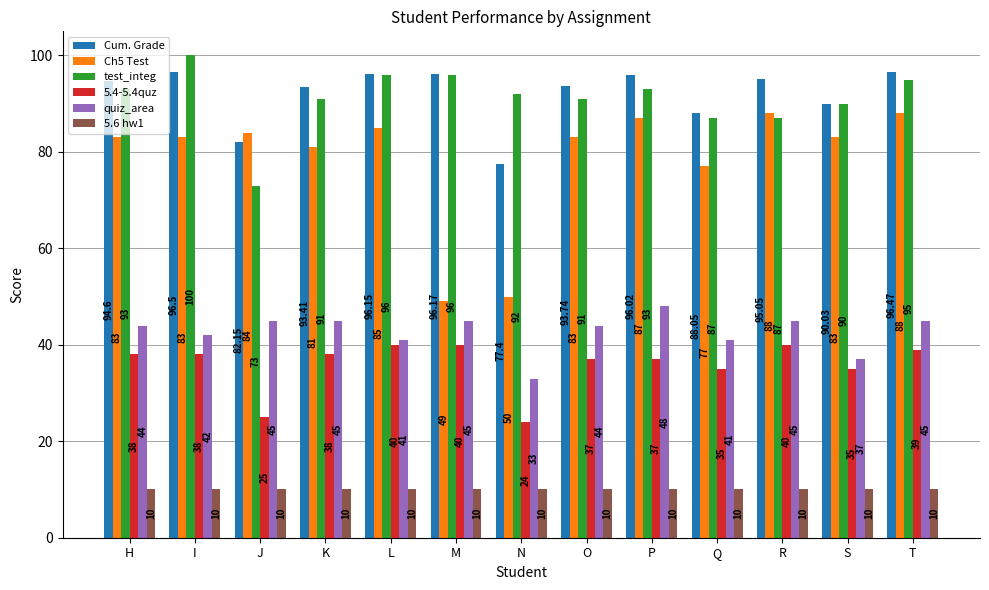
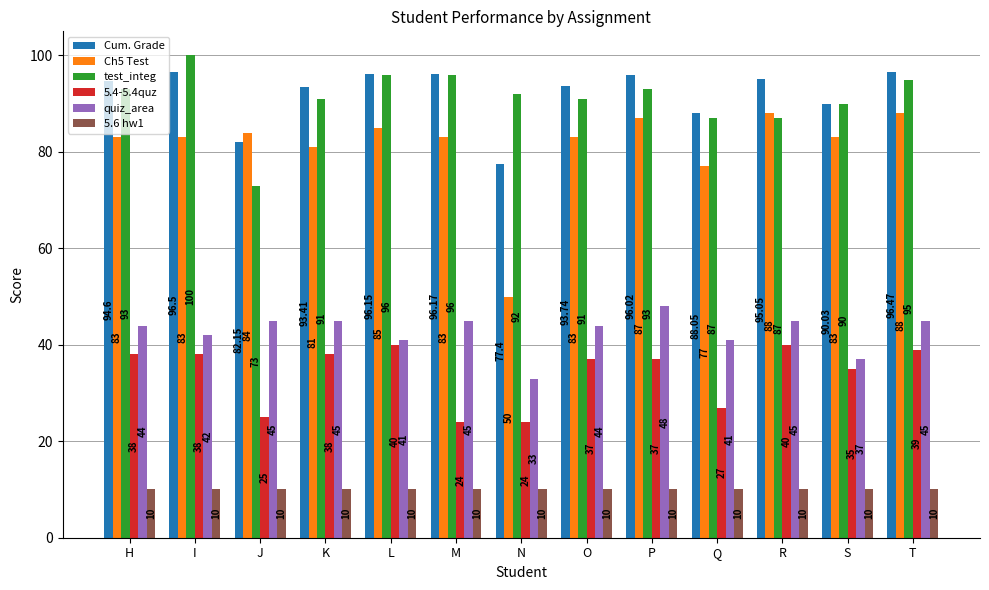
Ch5 Test, M: 49 -> 83
5.4-5.4quz, M: 40 -> 24
5.4-5.4quz, Q: 35 -> 27
